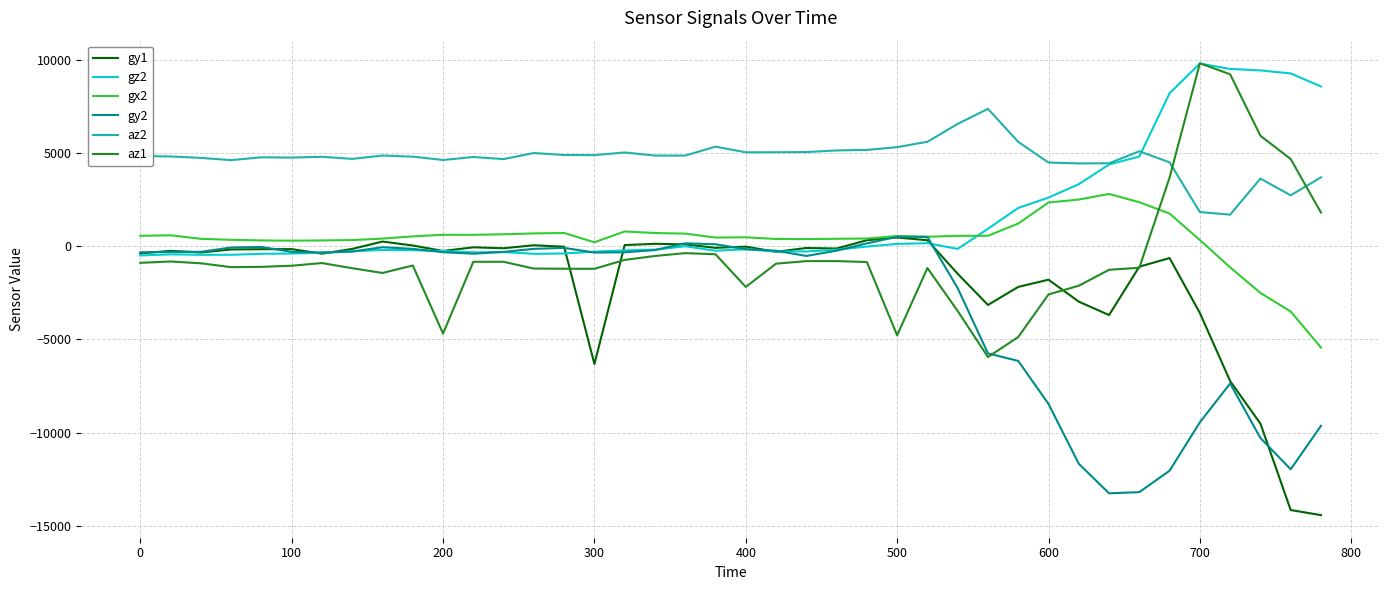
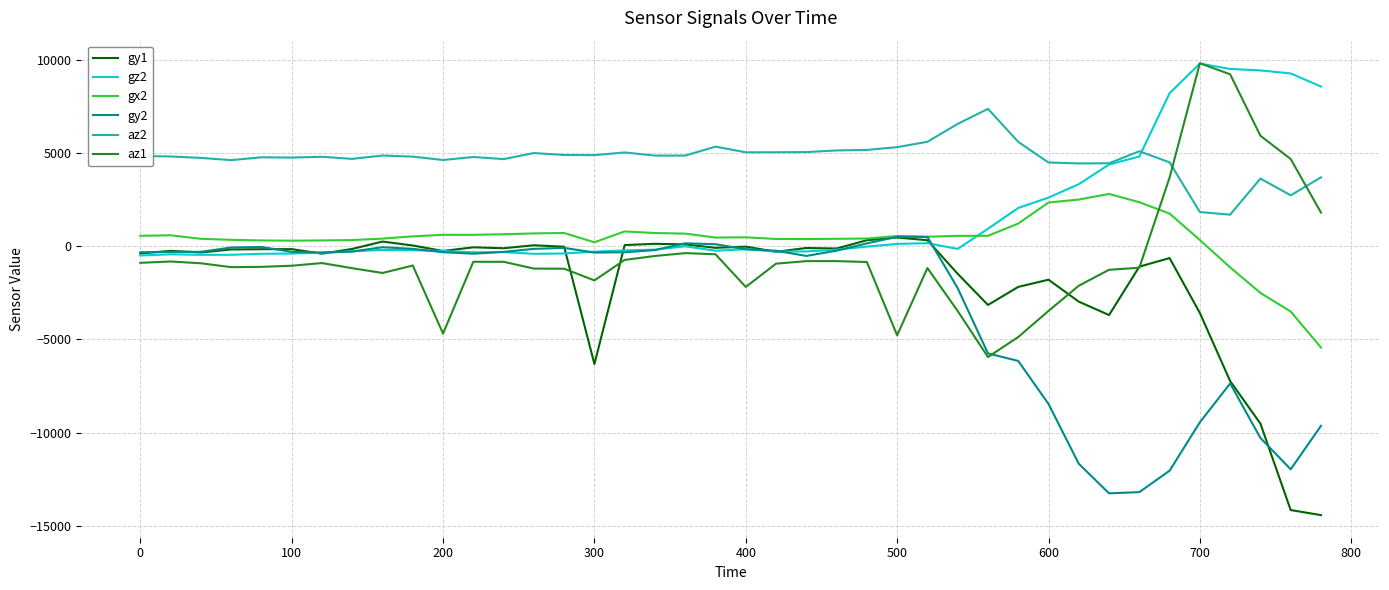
az1, 300: -1200 -> -1800
az1, 600: -2600 -> -3500
